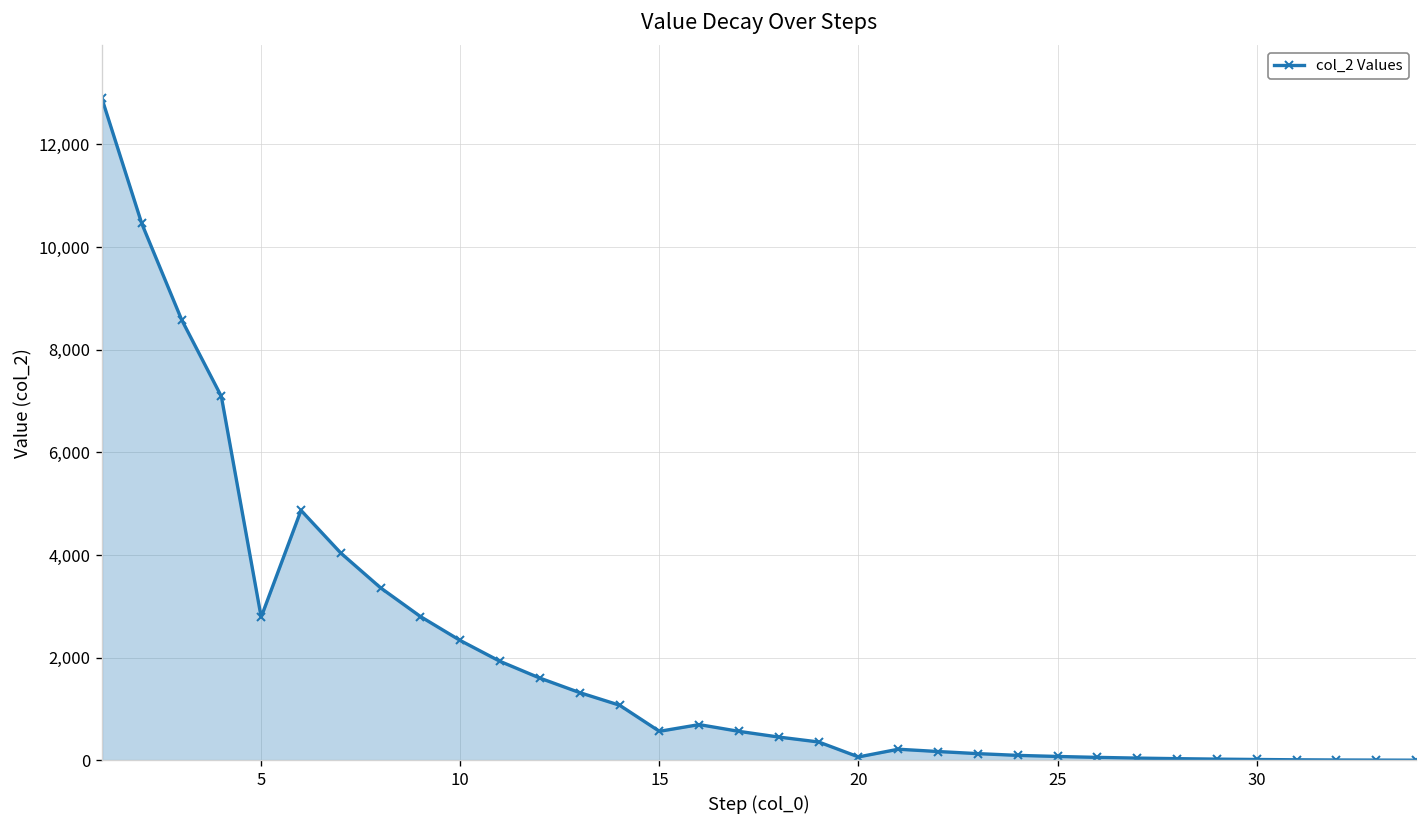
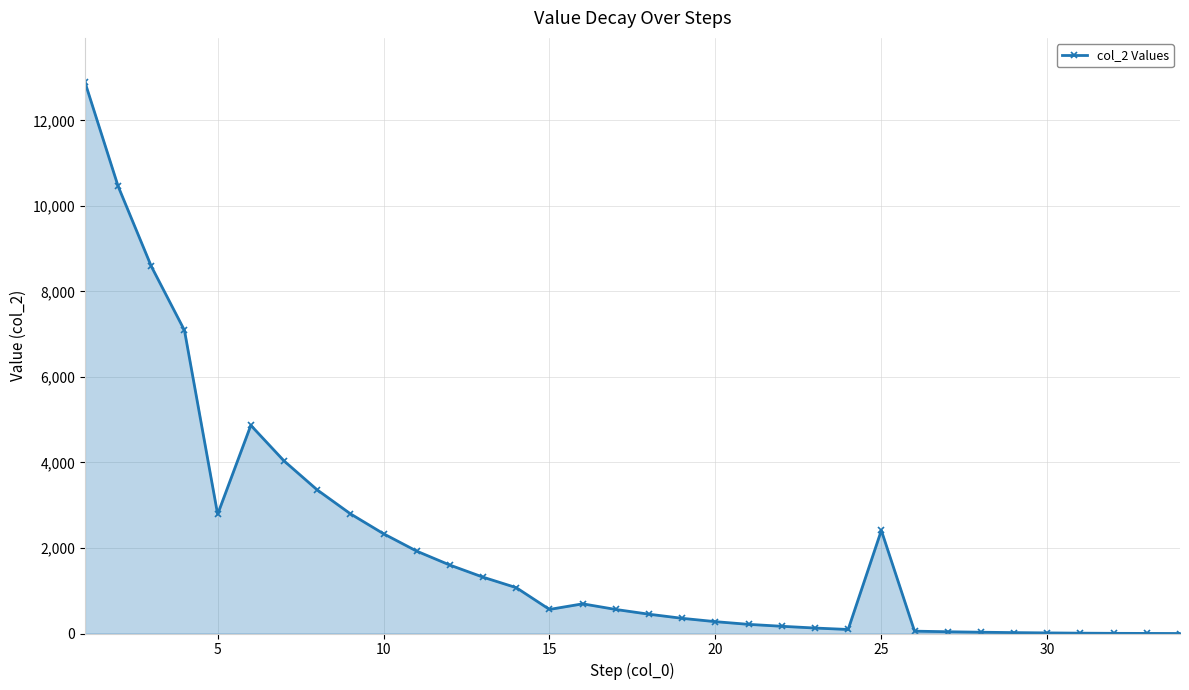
20: 100 -> 300
25: 100 -> 2,400
